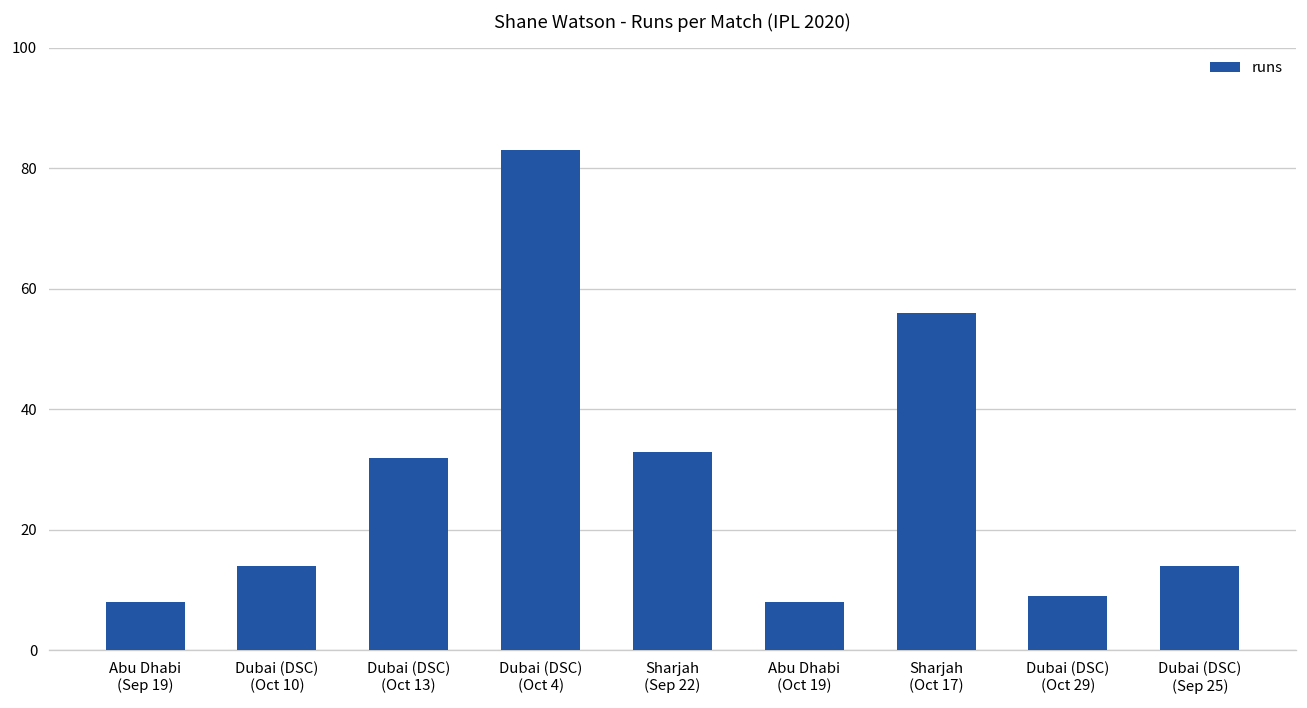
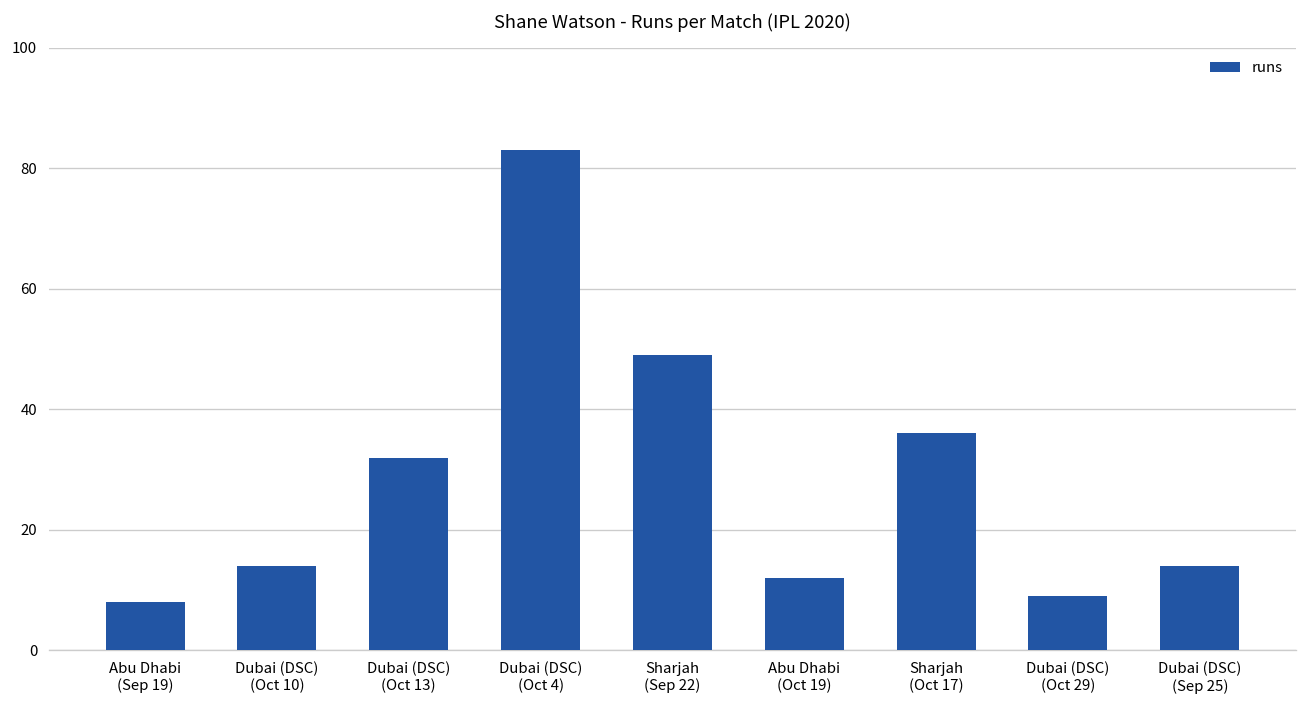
Sharjah (Sep 22): 33 -> 49
Abu Dhabi (Oct 19): 8 -> 12
Sharjah (Oct 17): 56 -> 36
